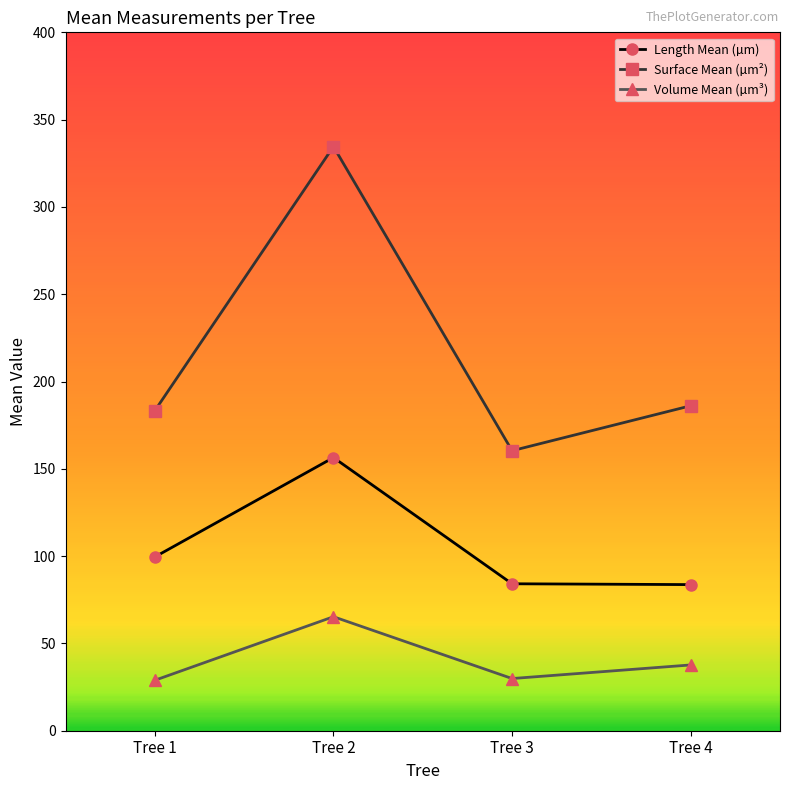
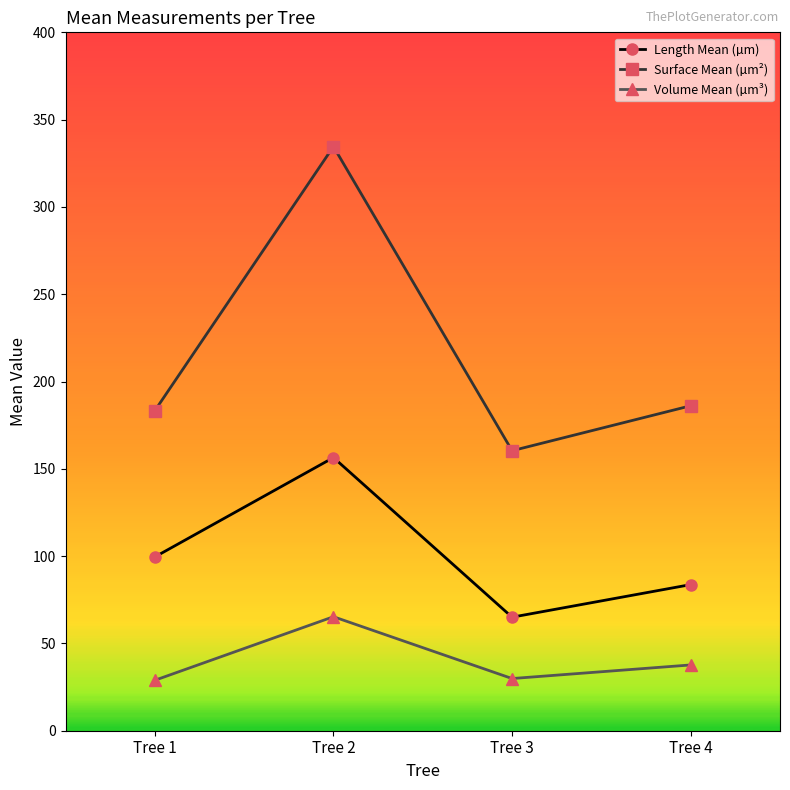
Length Mean (µm), Tree 3: 84 -> 65
